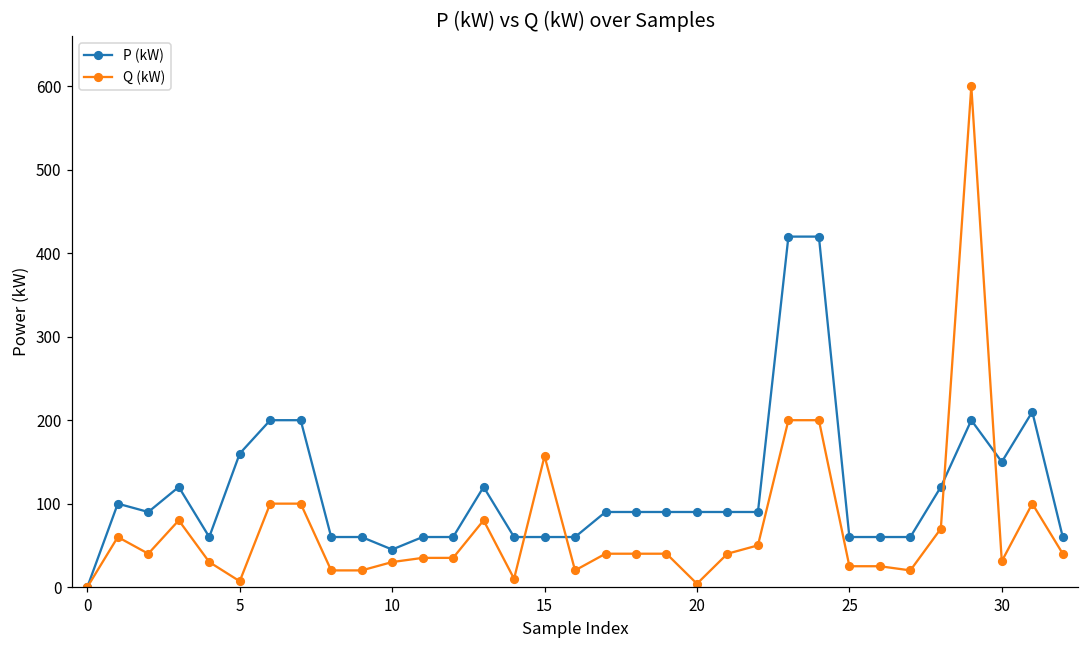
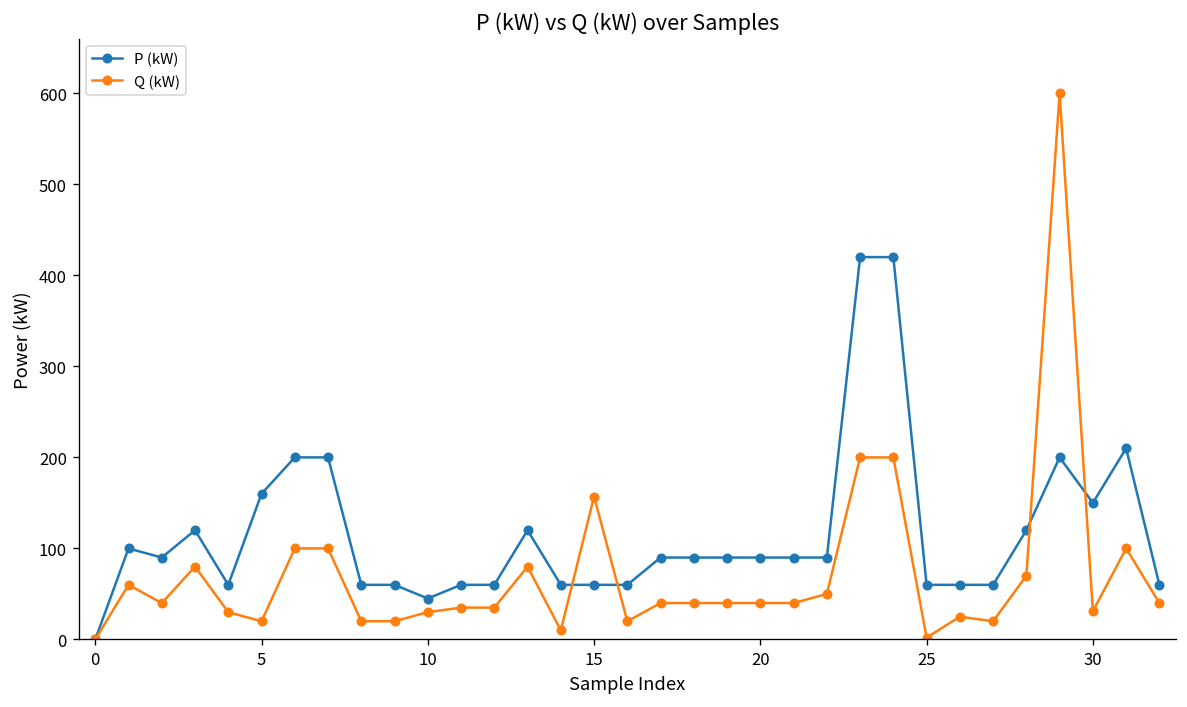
Q (kW), 5: 10 -> 20
Q (kW), 20: 0 -> 40
Q (kW), 25: 30 -> 0
